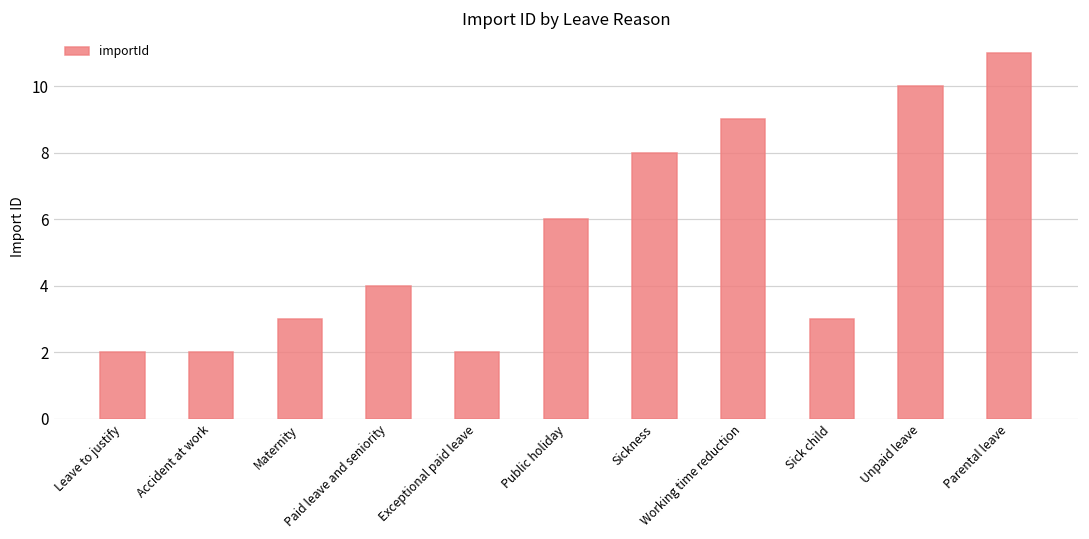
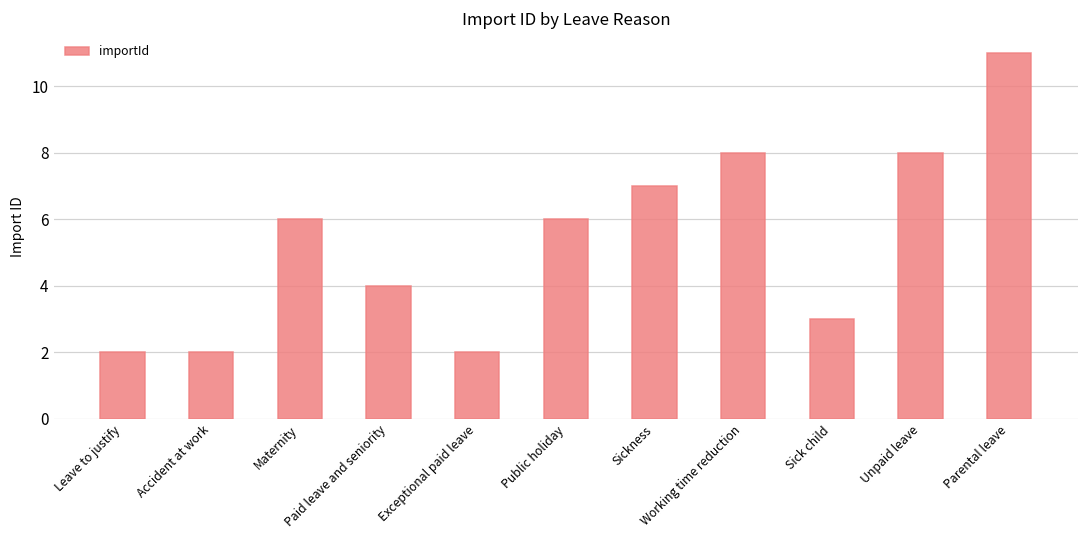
Maternity: 3 -> 6
Sickness: 8 -> 7
Working time reduction: 9 -> 8
Unpaid leave: 10 -> 8
